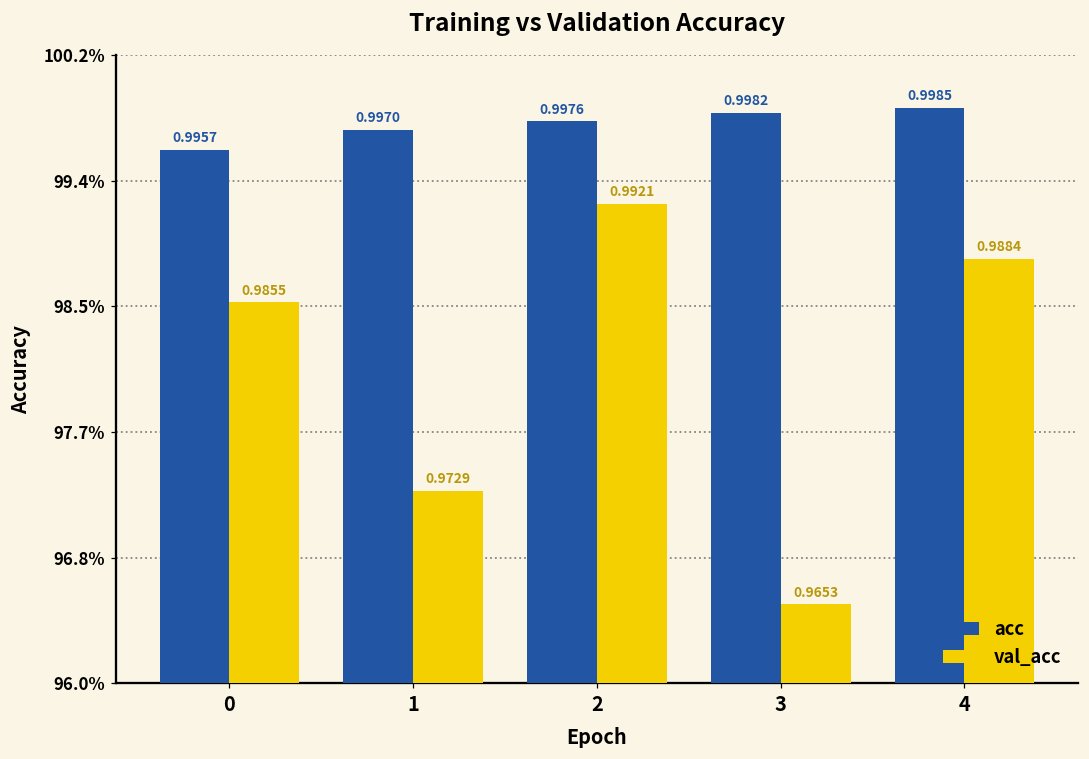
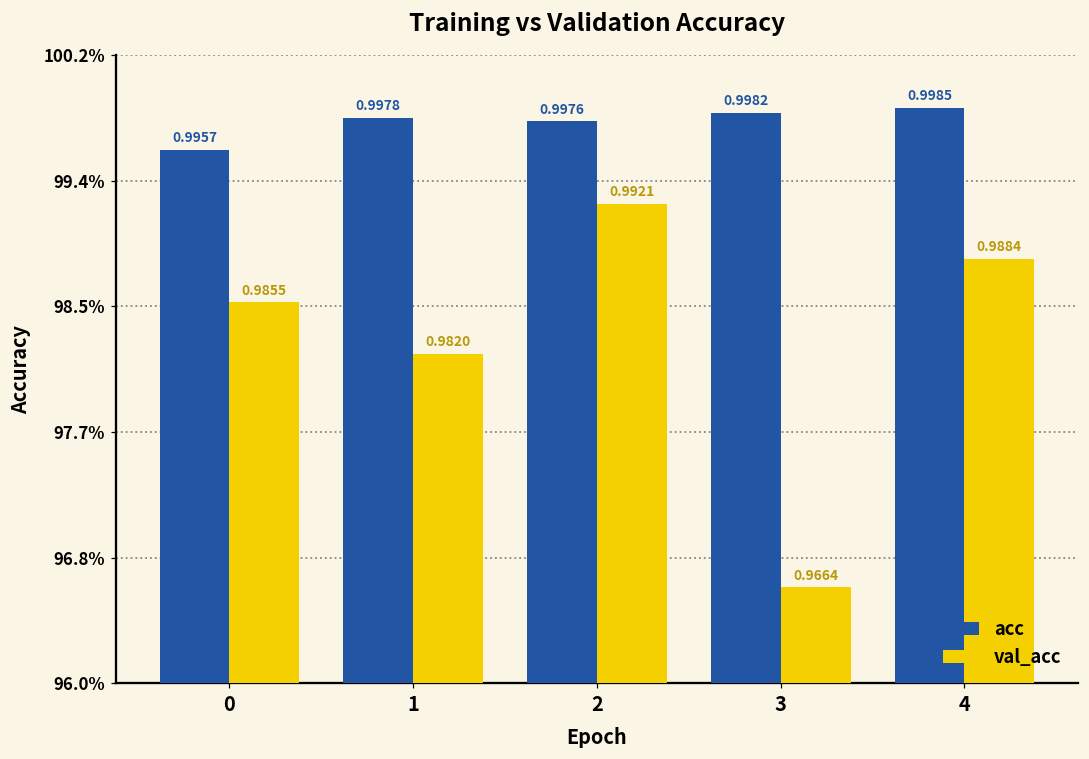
acc, 1: 0.9970 -> 0.9978
val_acc, 1: 0.9729 -> 0.9820
val_acc, 3: 0.9653 -> 0.9664
